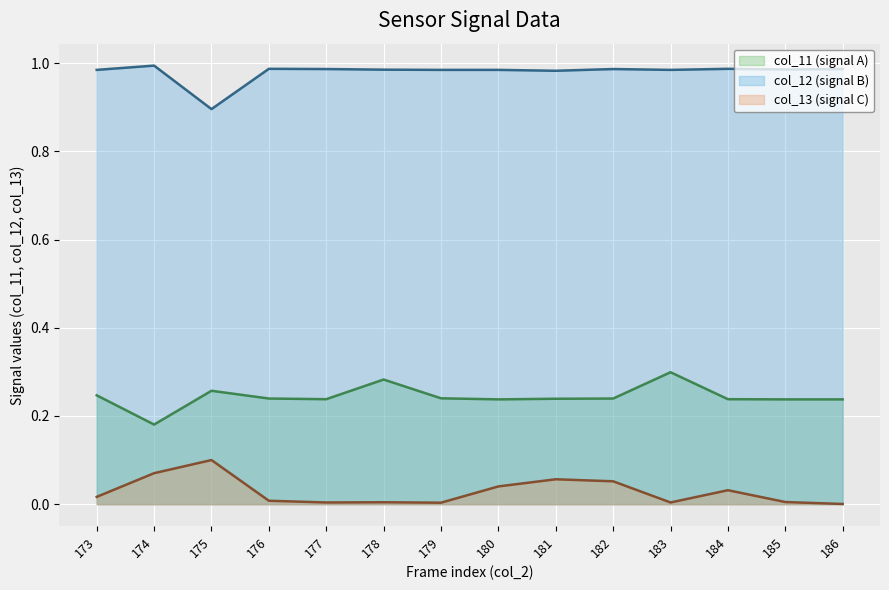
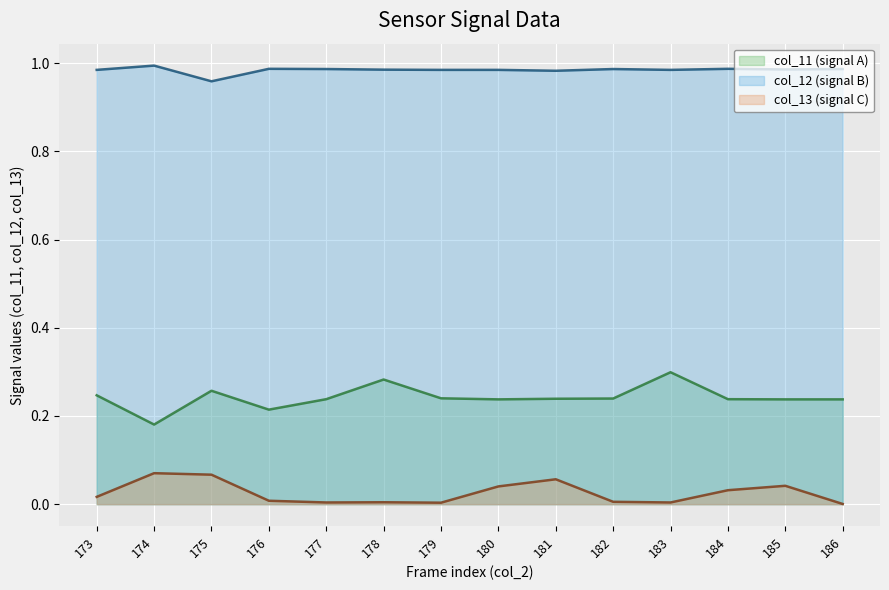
col_12 (signal B), 175: 0.90 -> 0.96
col_13 (signal C), 175: 0.10 -> 0.07
col_11 (signal A), 176: 0.24 -> 0.21
col_13 (signal C), 182: 0.05 -> 0.01
col_13 (signal C), 185: 0.00 -> 0.04
